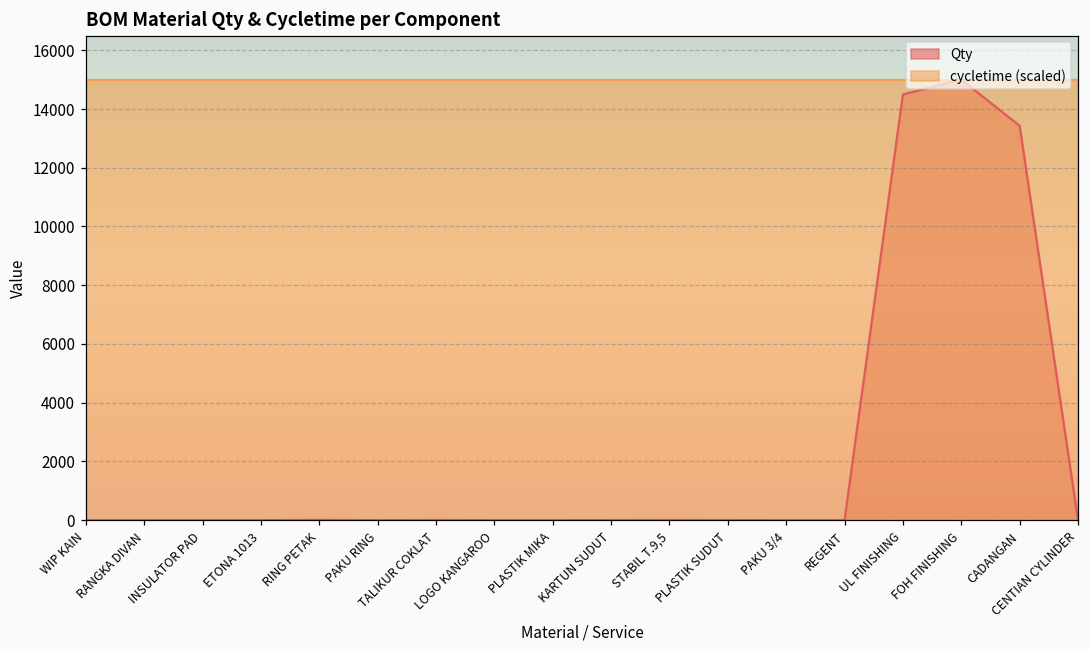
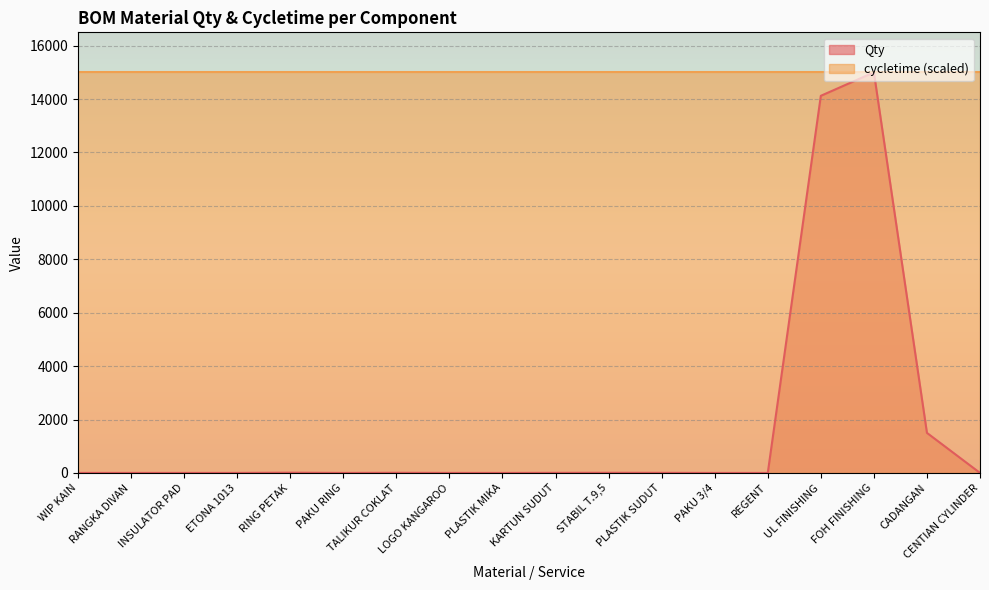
Qty, UL FINISHING: 14500 -> 14100
Qty, CADANGAN: 13400 -> 1500
